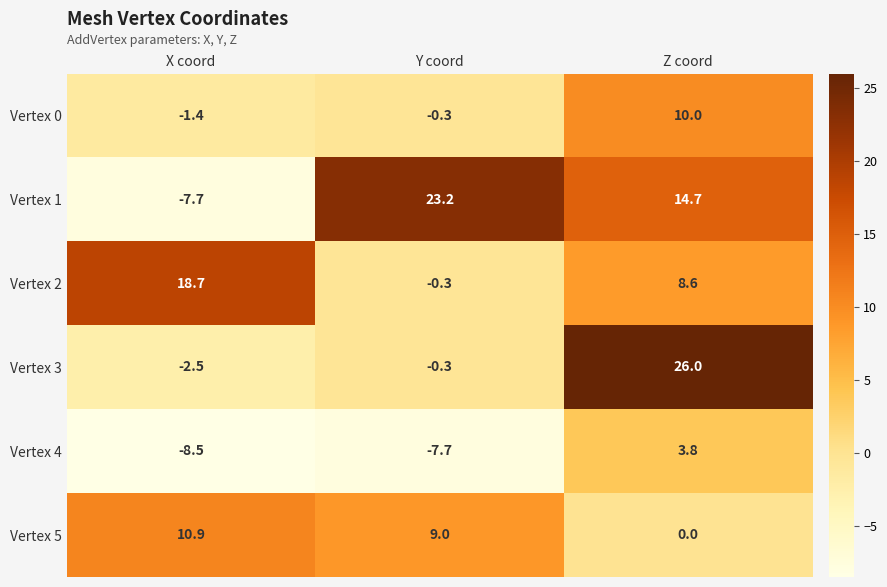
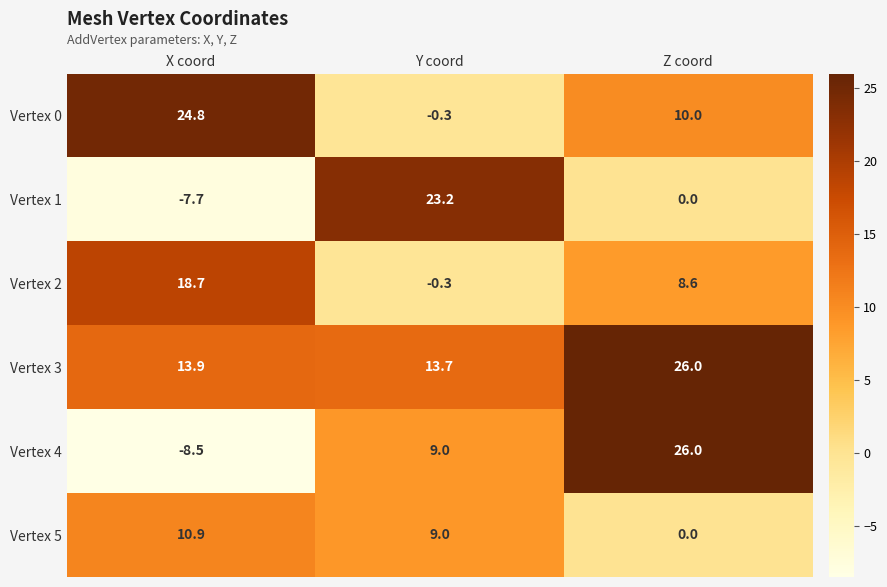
Vertex 0, X coord: -1.4 -> 24.8
Vertex 1, Z coord: 14.7 -> 0.0
Vertex 3, X coord: -2.5 -> 13.9
Vertex 3, Y coord: -0.3 -> 13.7
Vertex 4, Y coord: -7.7 -> 9.0
Vertex 4, Z coord: 3.8 -> 26.0
